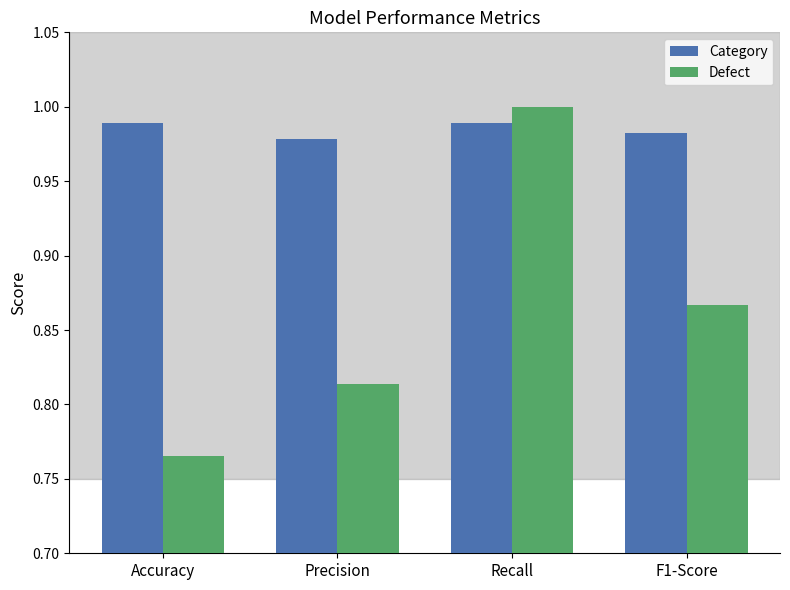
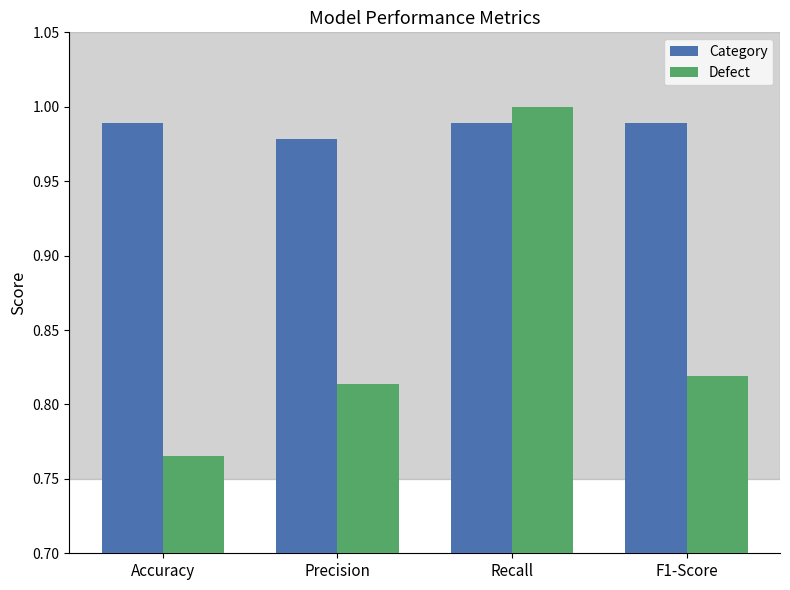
Category, F1-Score: 0.982 -> 0.989
Defect, F1-Score: 0.867 -> 0.819
